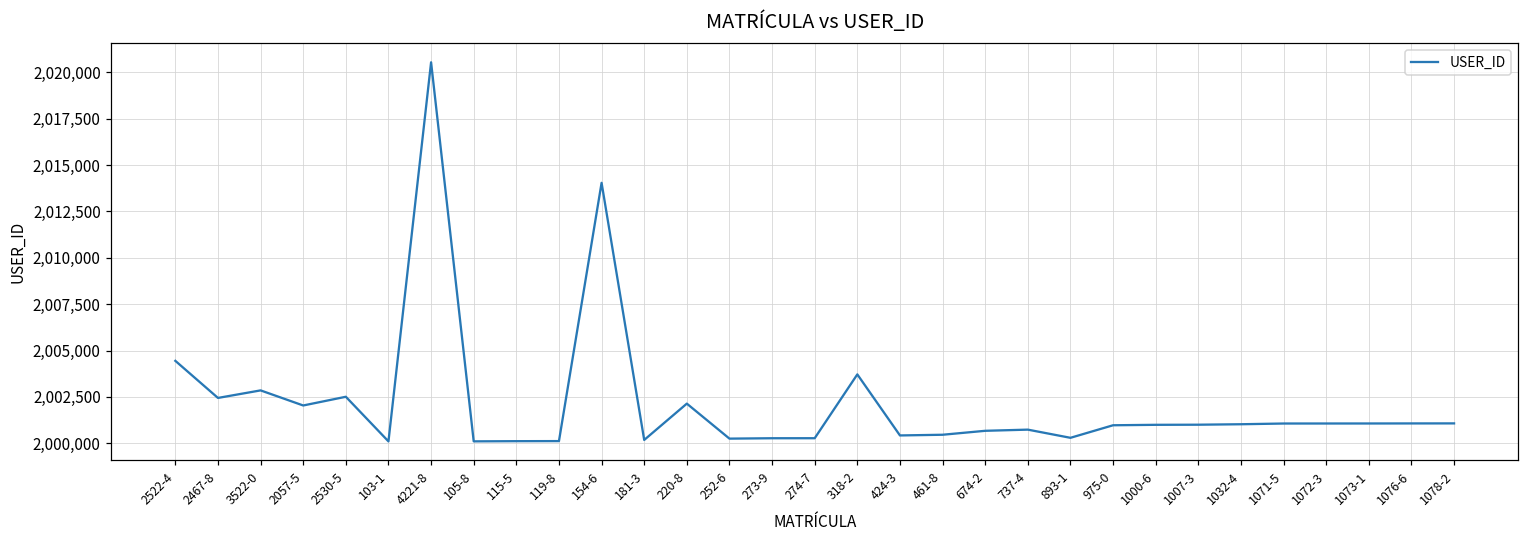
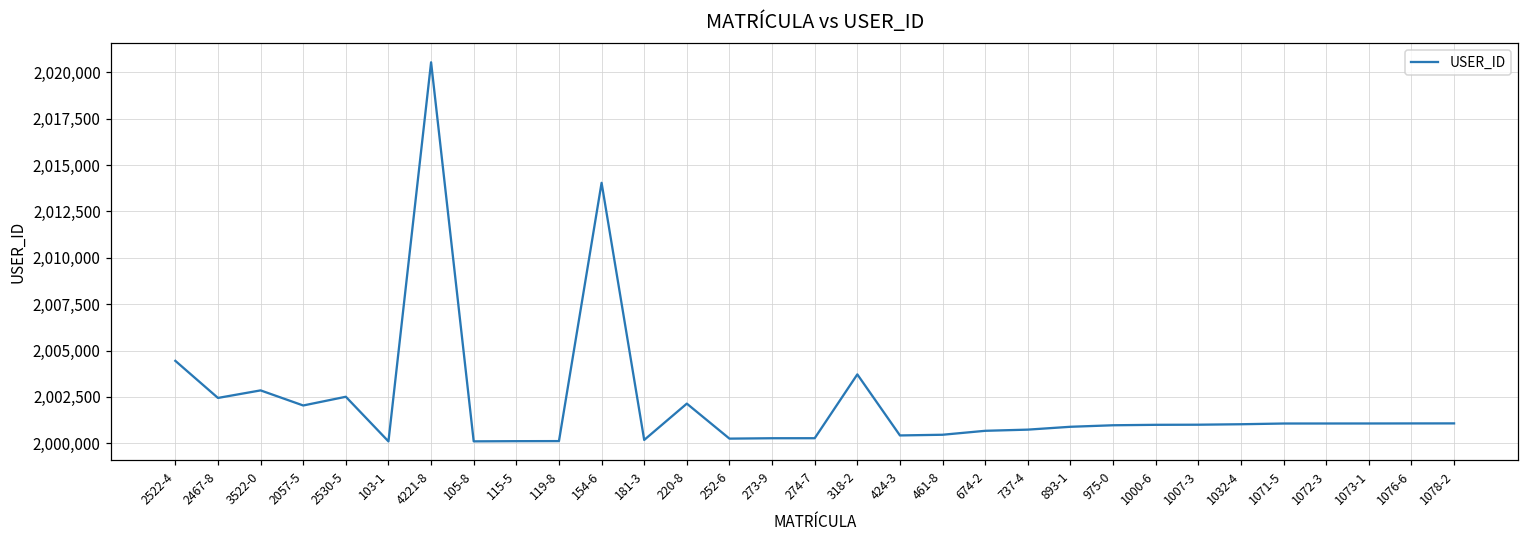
893-1: 2,000,300 -> 2,000,900
